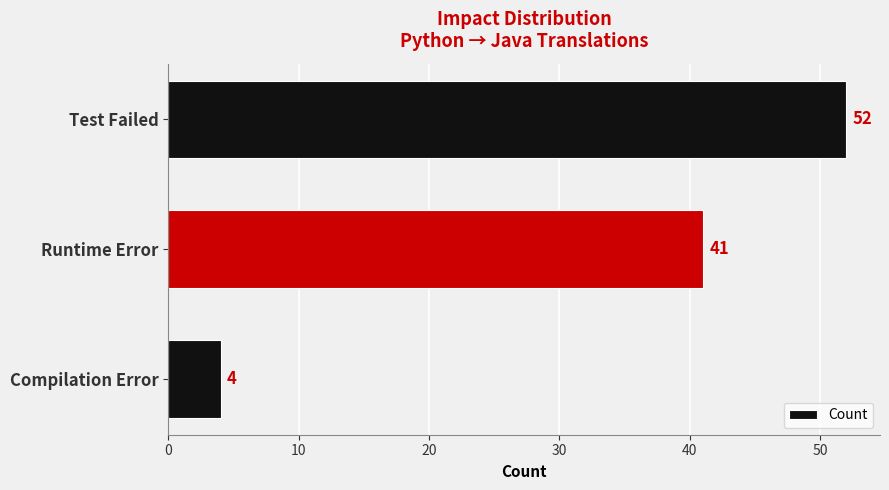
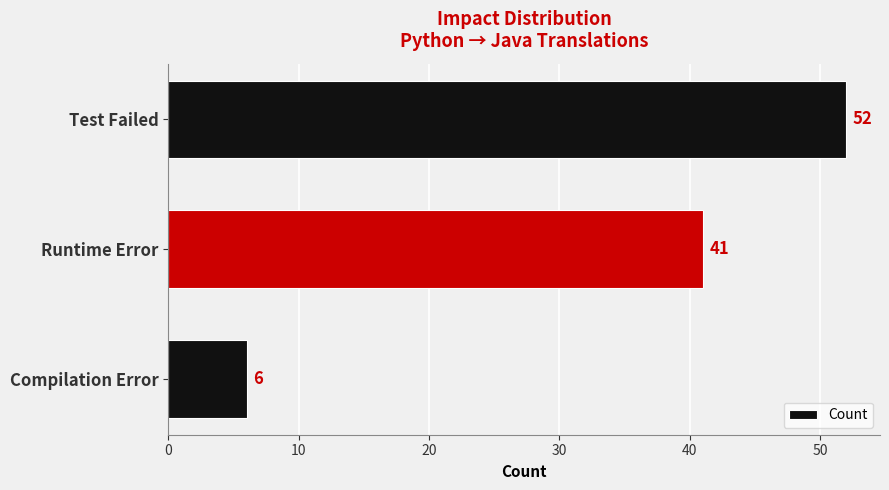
Compilation Error: 4 -> 6
